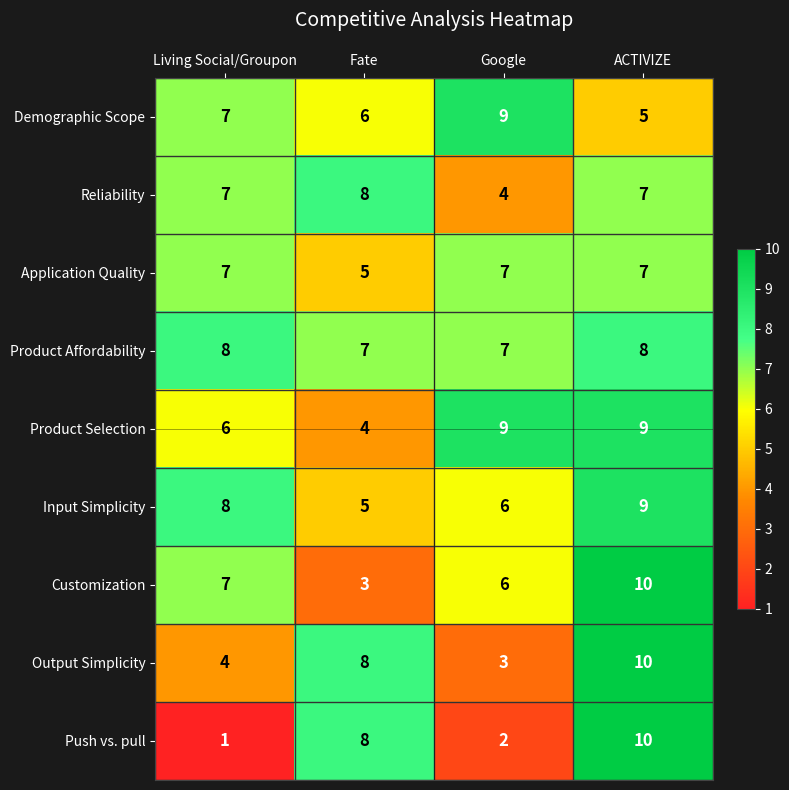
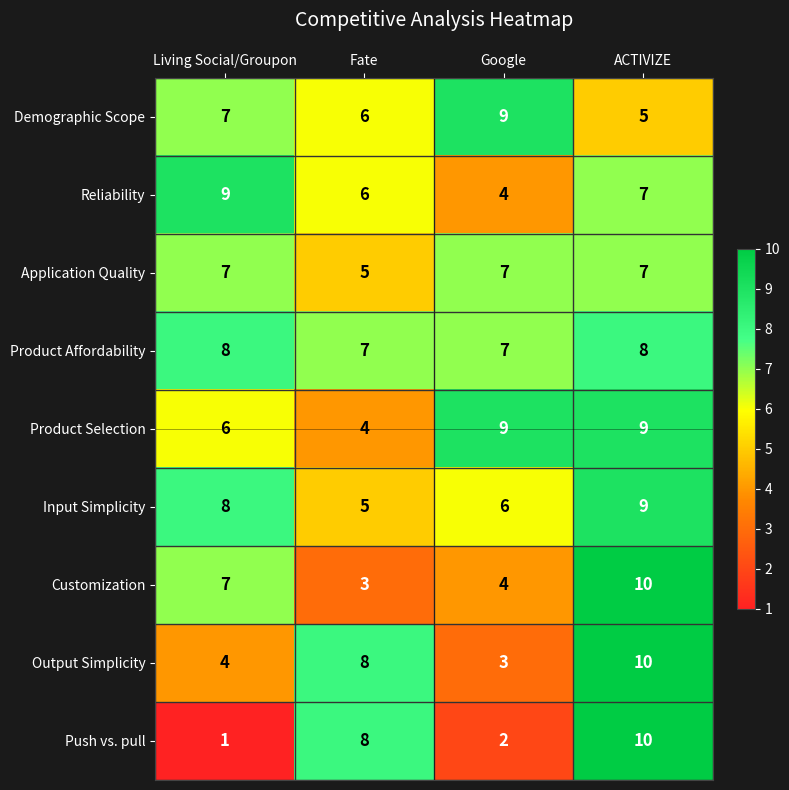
Reliability, Living Social/Groupon: 7 -> 9
Reliability, Fate: 8 -> 6
Customization, Google: 6 -> 4
